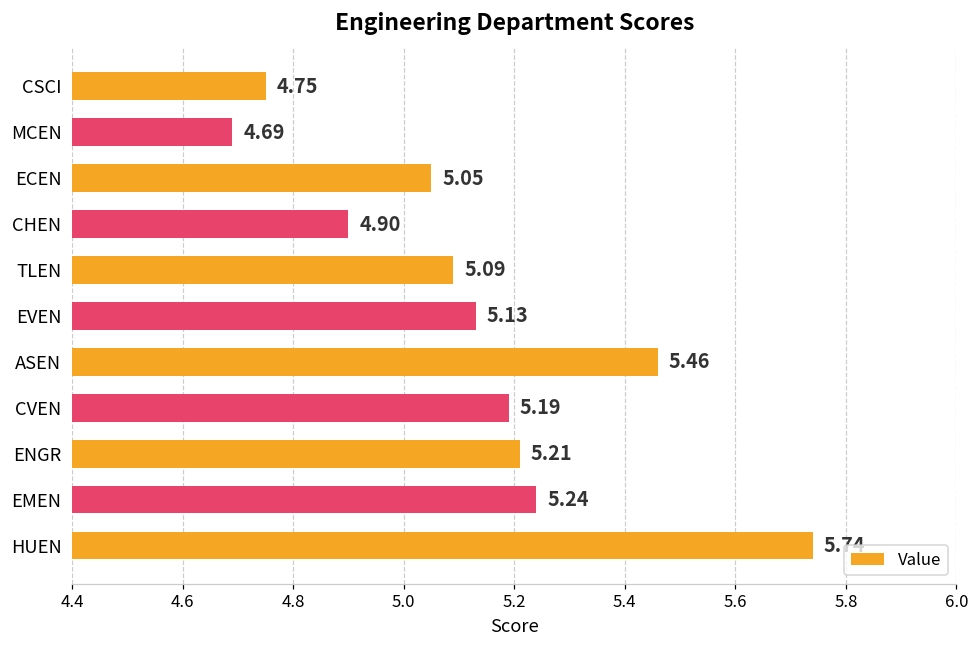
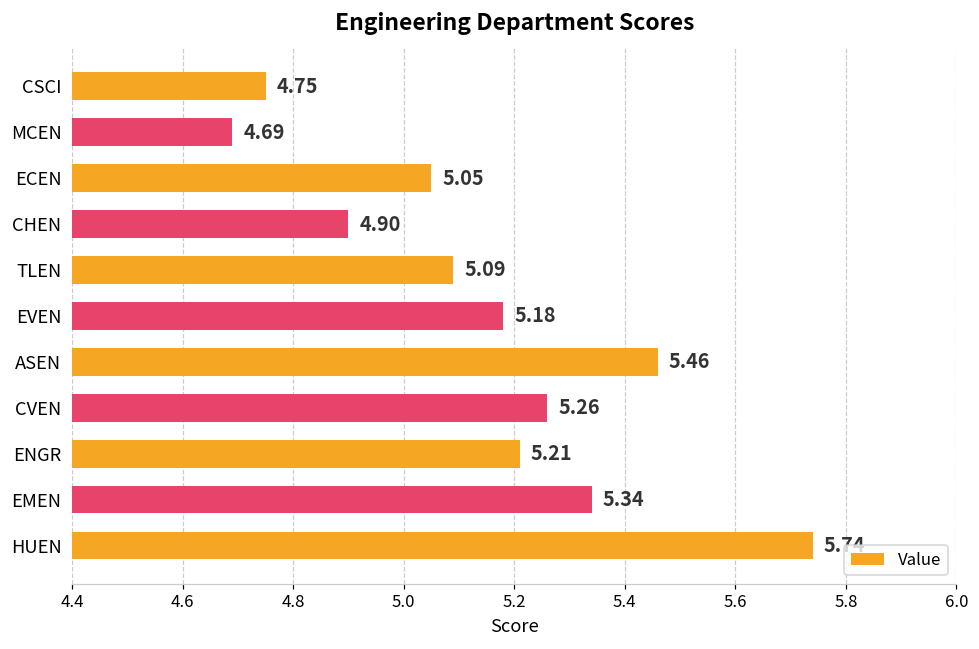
EVEN: 5.13 -> 5.18
CVEN: 5.19 -> 5.26
EMEN: 5.24 -> 5.34
